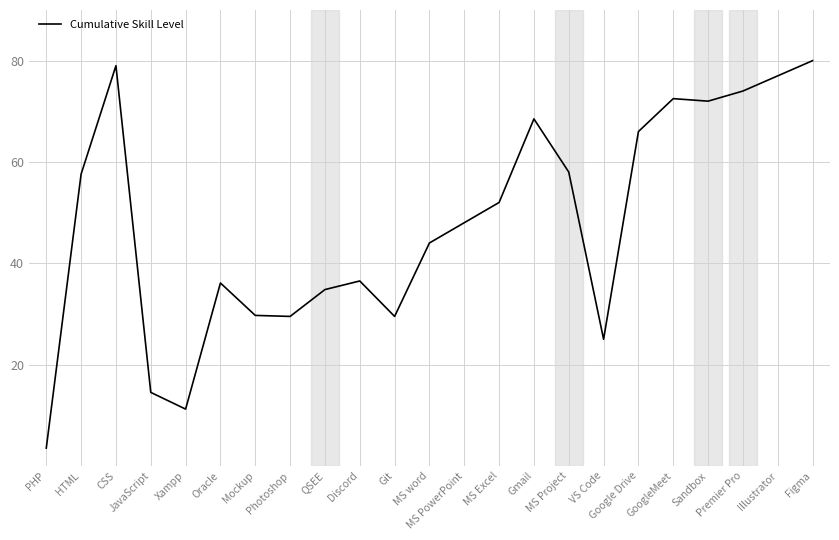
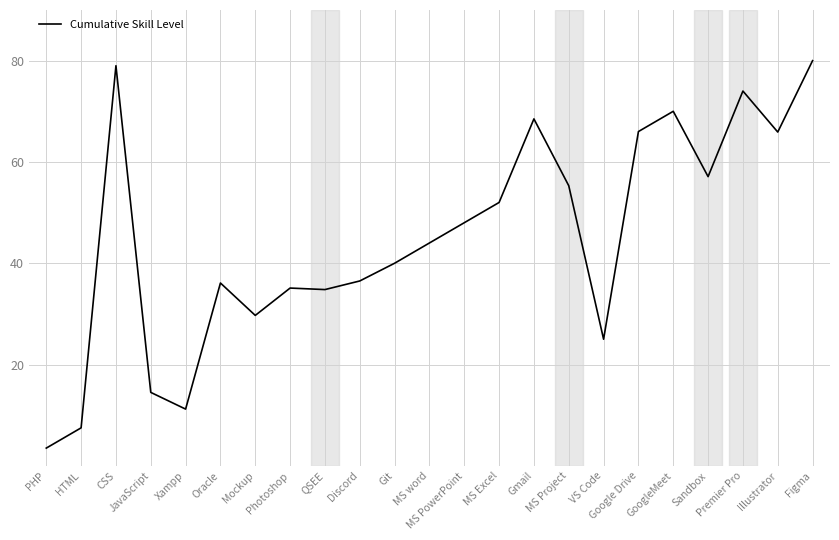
HTML: 58 -> 8
Photoshop: 30 -> 35
Git: 30 -> 40
MS Project: 58 -> 55
GoogleMeet: 73 -> 70
Sandbox: 72 -> 57
Illustrator: 77 -> 66
